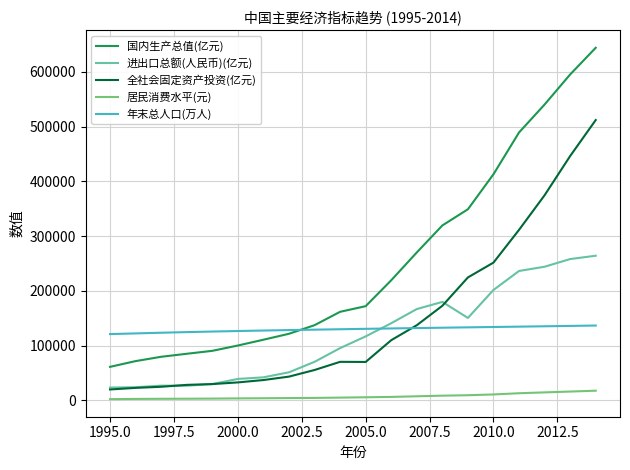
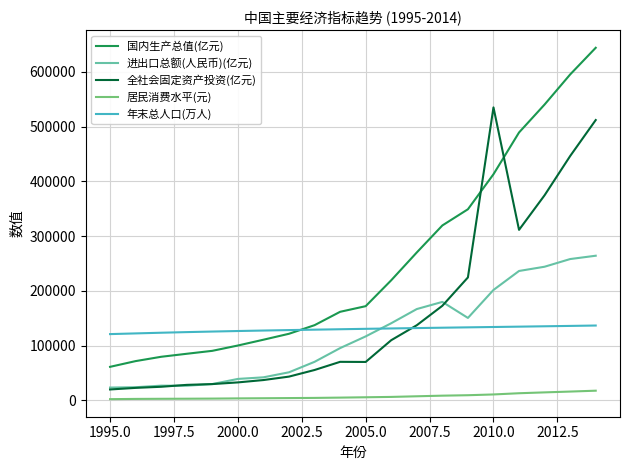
全社会固定资产投资(亿元), 2010.0: 250000 -> 540000
